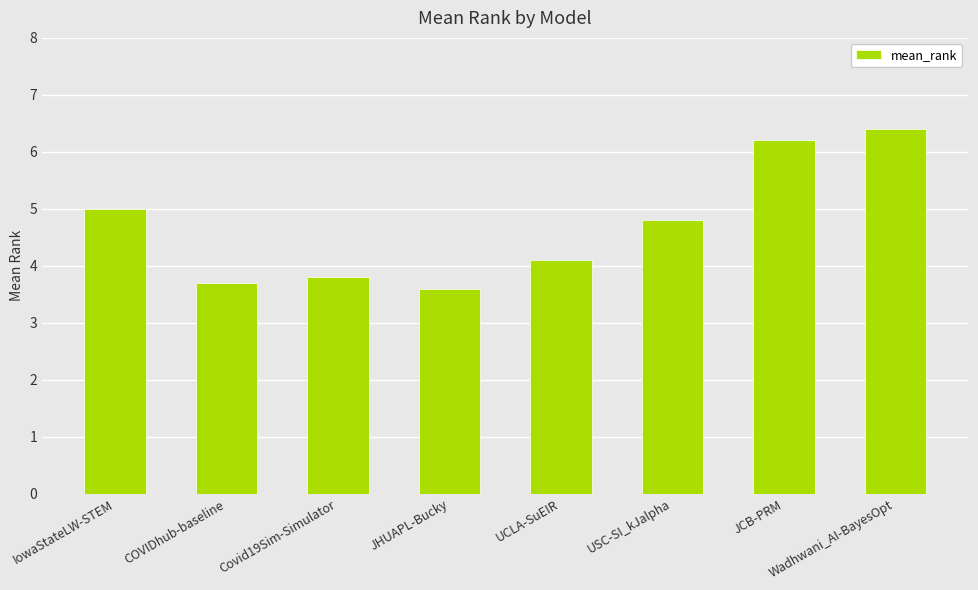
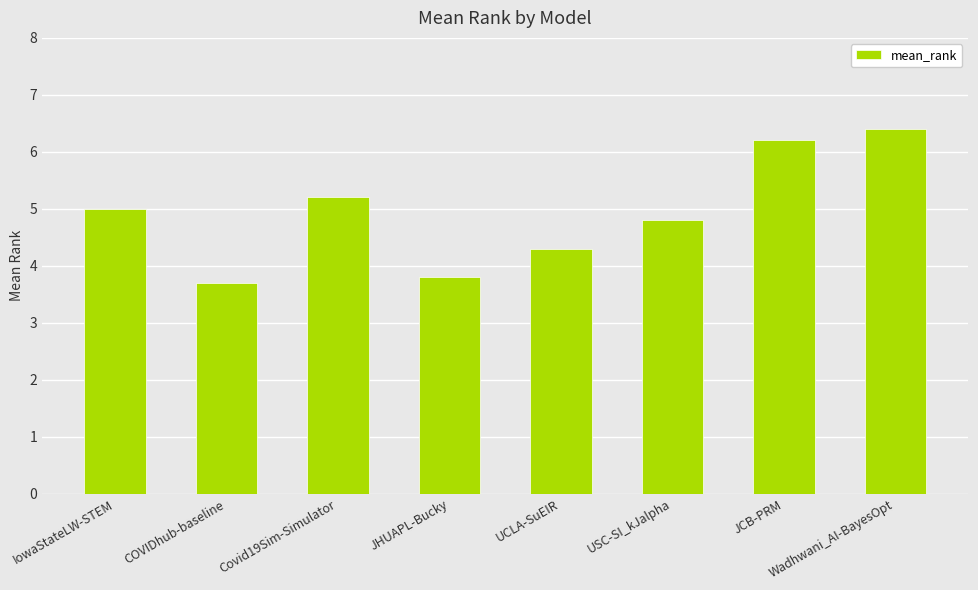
Covid19Sim-Simulator: 3.8 -> 5.2
JHUAPL-Bucky: 3.6 -> 3.8
UCLA-SuEIR: 4.1 -> 4.3
